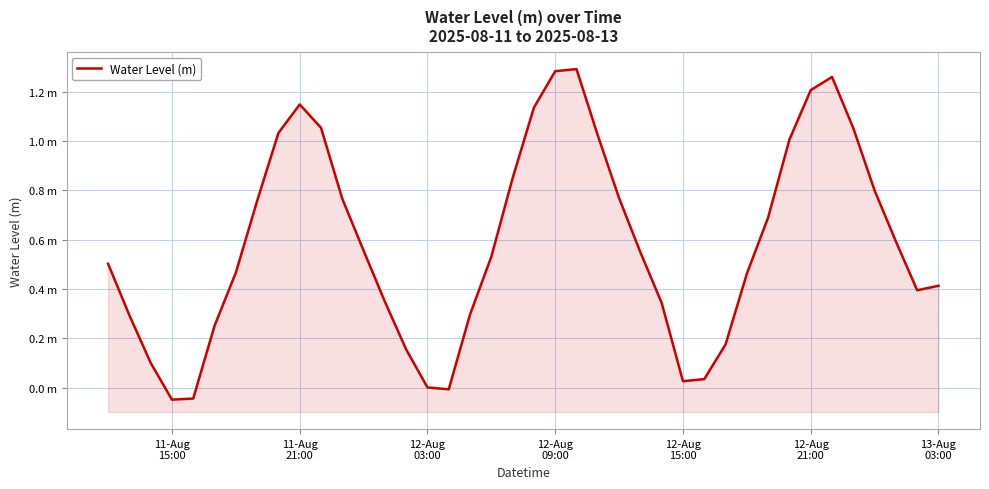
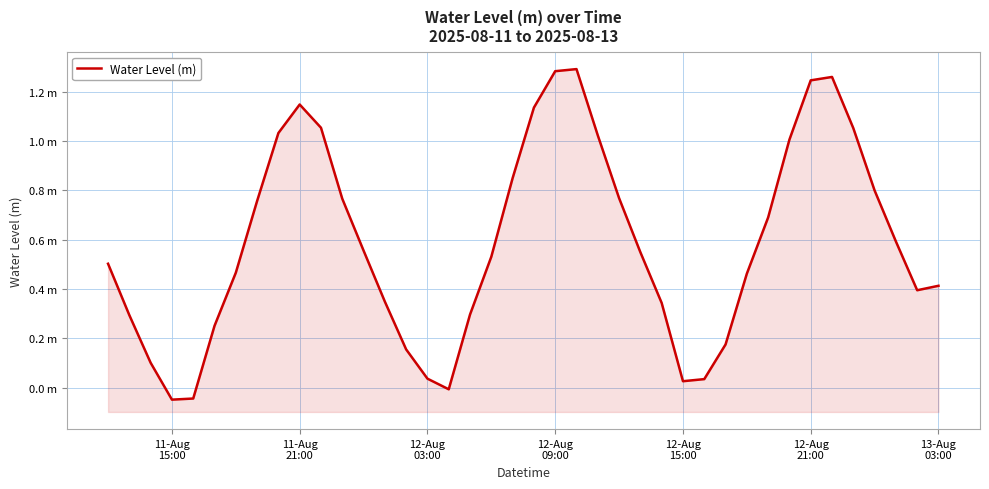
12-Aug 03:00: 0.00 m -> 0.04 m
12-Aug 21:00: 1.21 m -> 1.25 m
